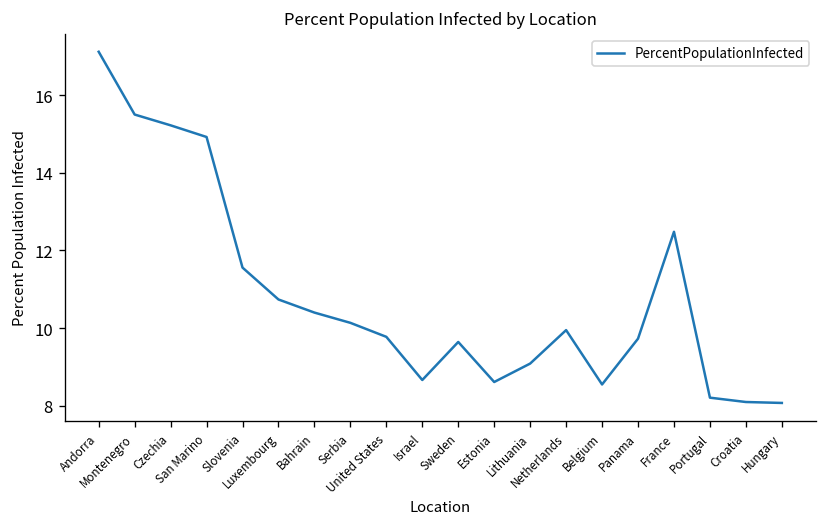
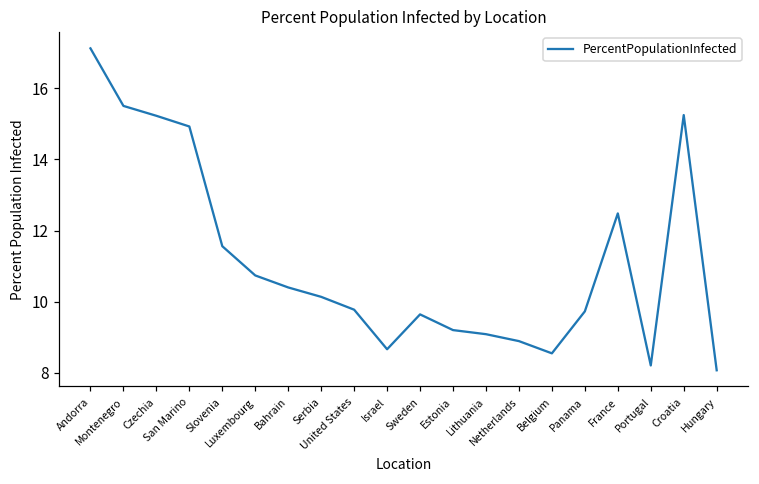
Estonia: 8.6 -> 9.2
Netherlands: 9.9 -> 8.9
Croatia: 8.1 -> 15.2
